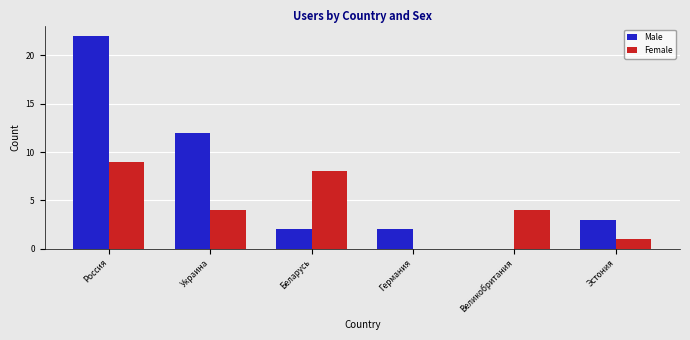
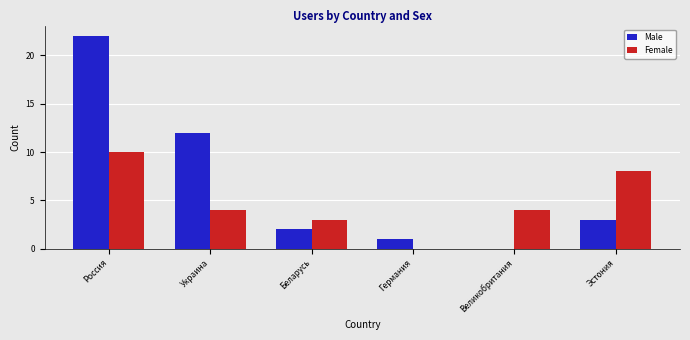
Female, Россия: 9 -> 10
Female, Беларусь: 8 -> 3
Male, Германия: 2 -> 1
Female, Эстония: 1 -> 8
